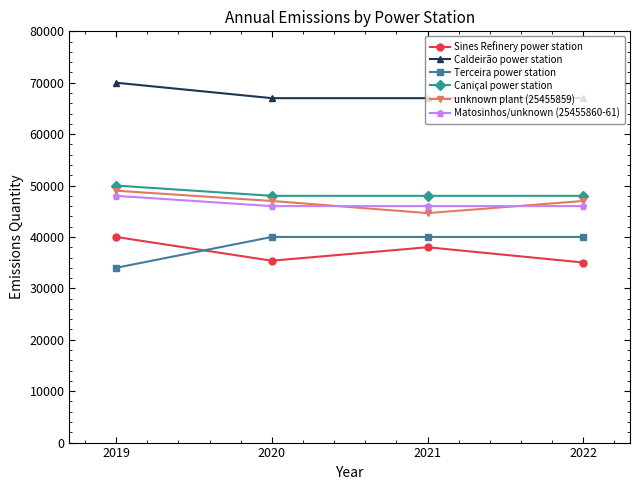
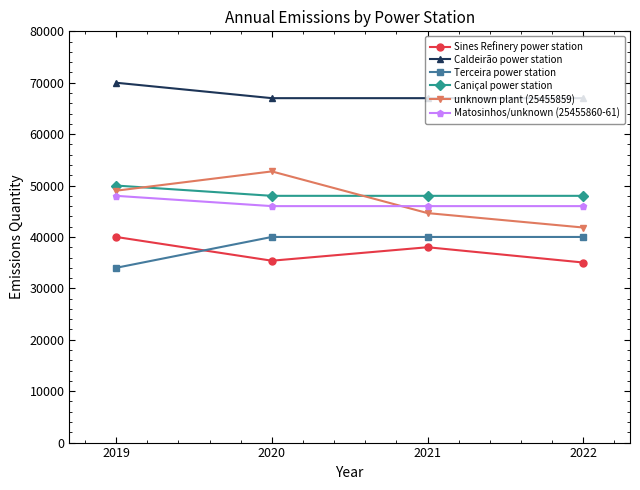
unknown plant (25455859), 2020: 47000 -> 53000
unknown plant (25455859), 2022: 47000 -> 42000
